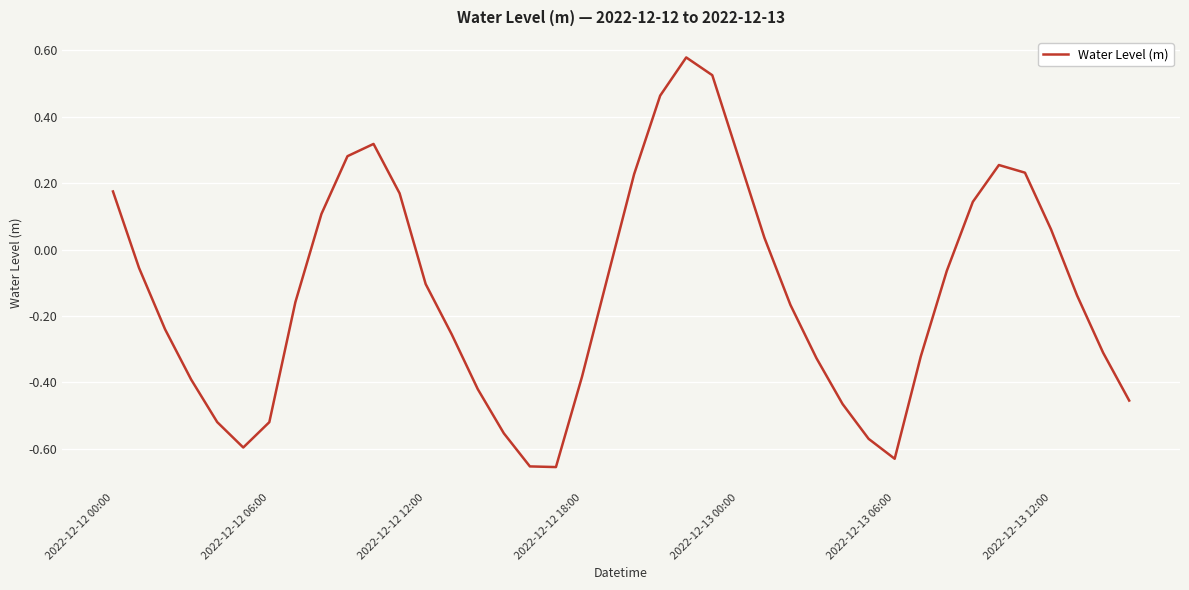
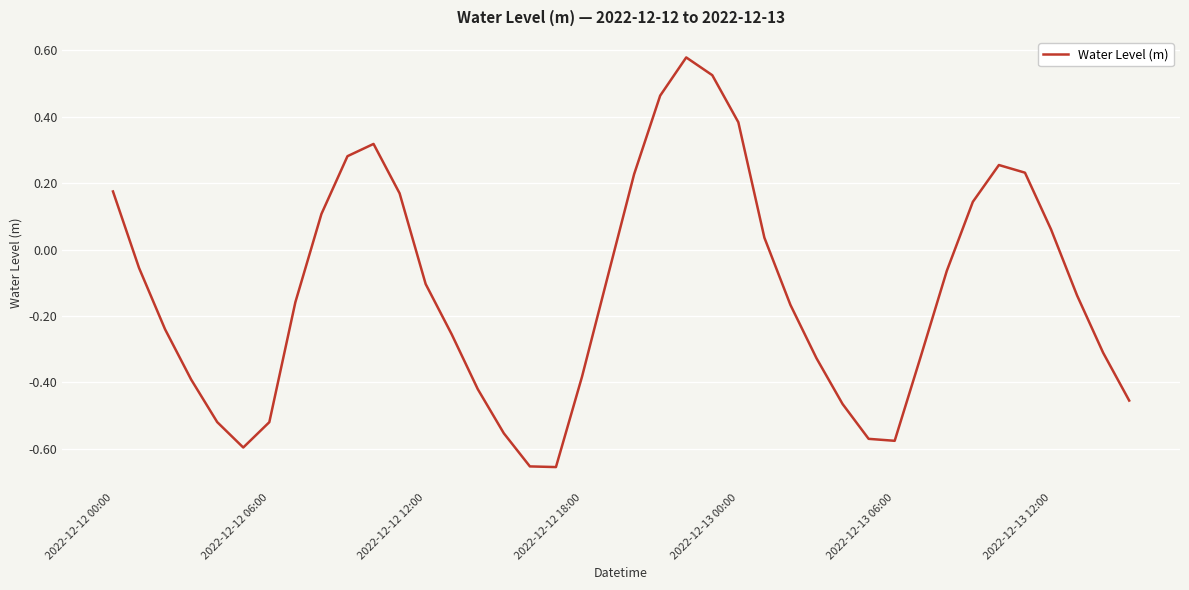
2022-12-13 00:00: 0.28 -> 0.38
2022-12-13 06:00: -0.63 -> -0.58
